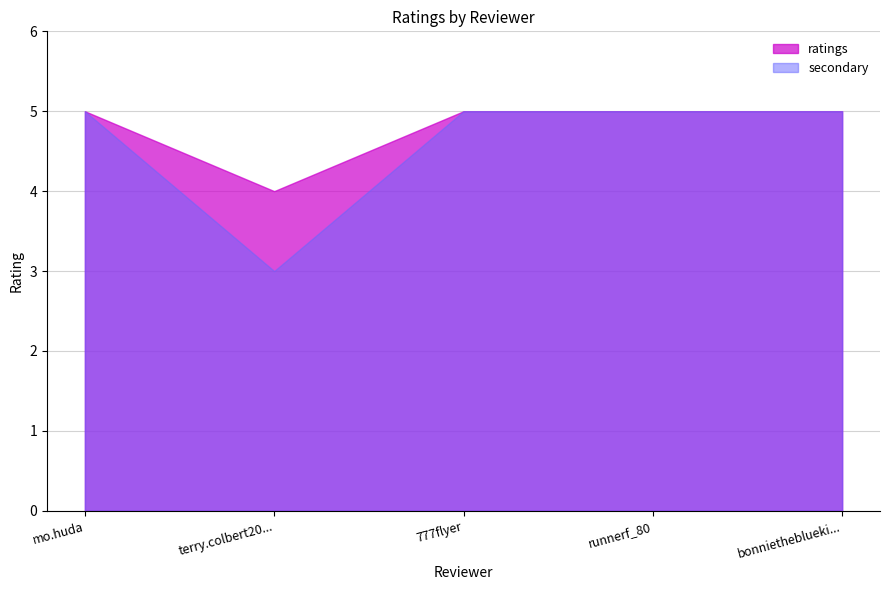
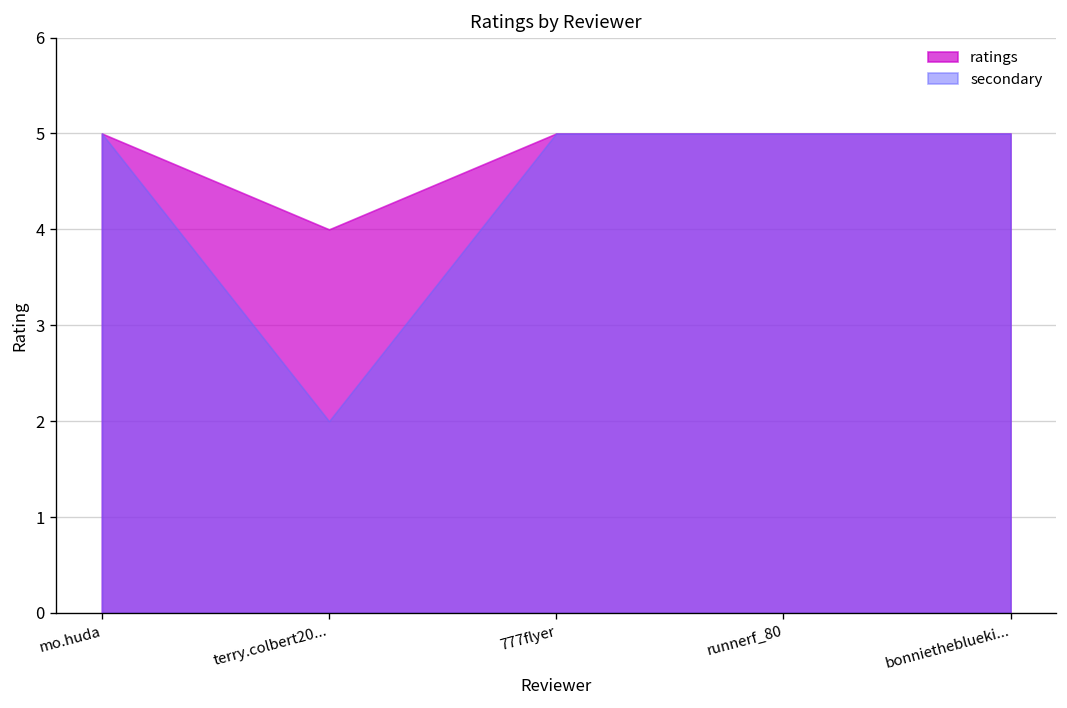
secondary, terry.colbert20...: 3 -> 2
